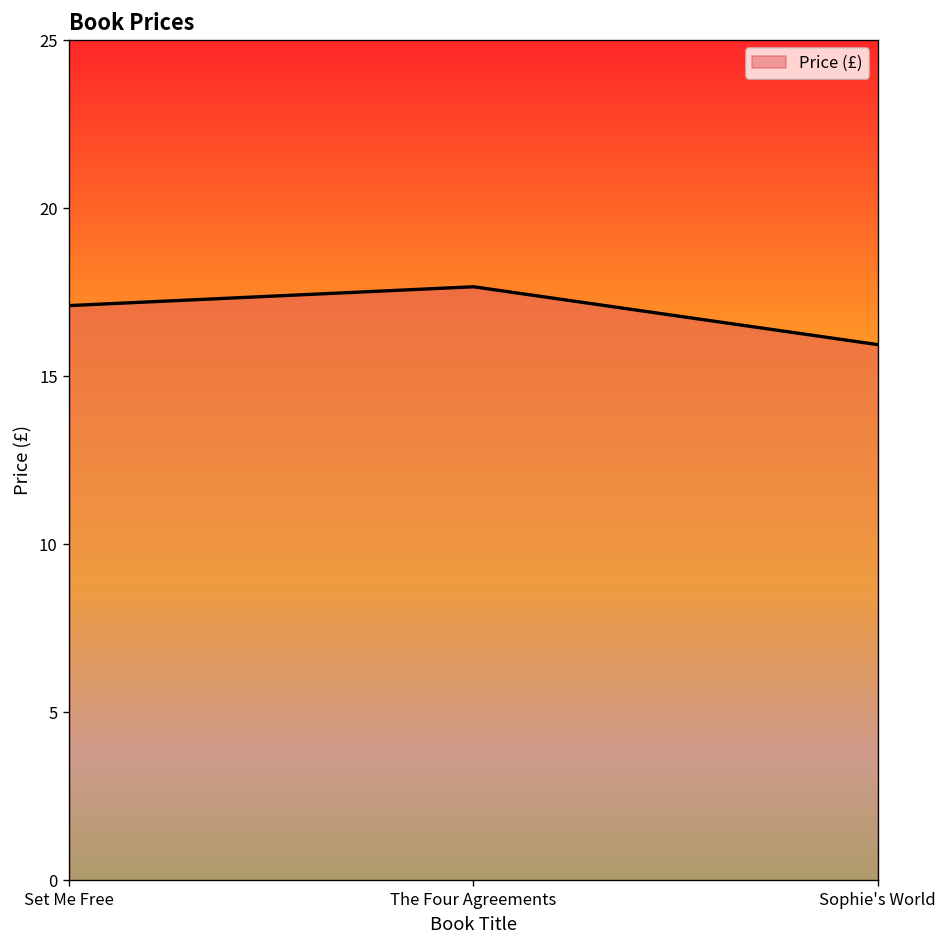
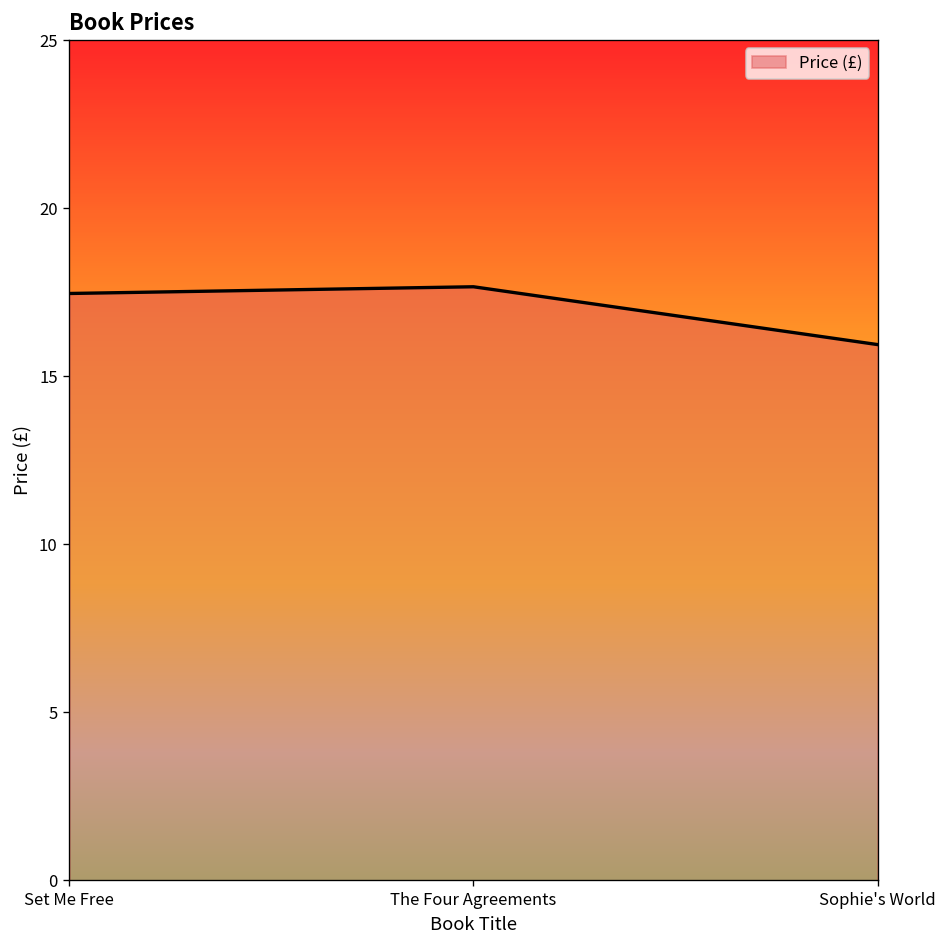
Set Me Free: 17.1 -> 17.5
